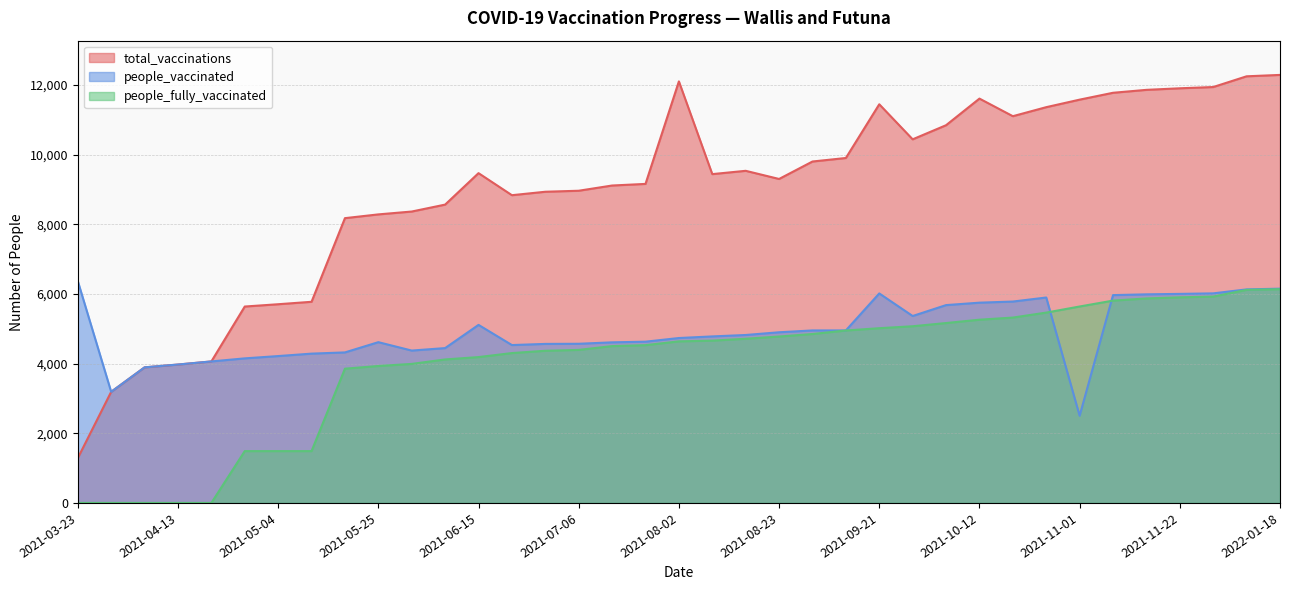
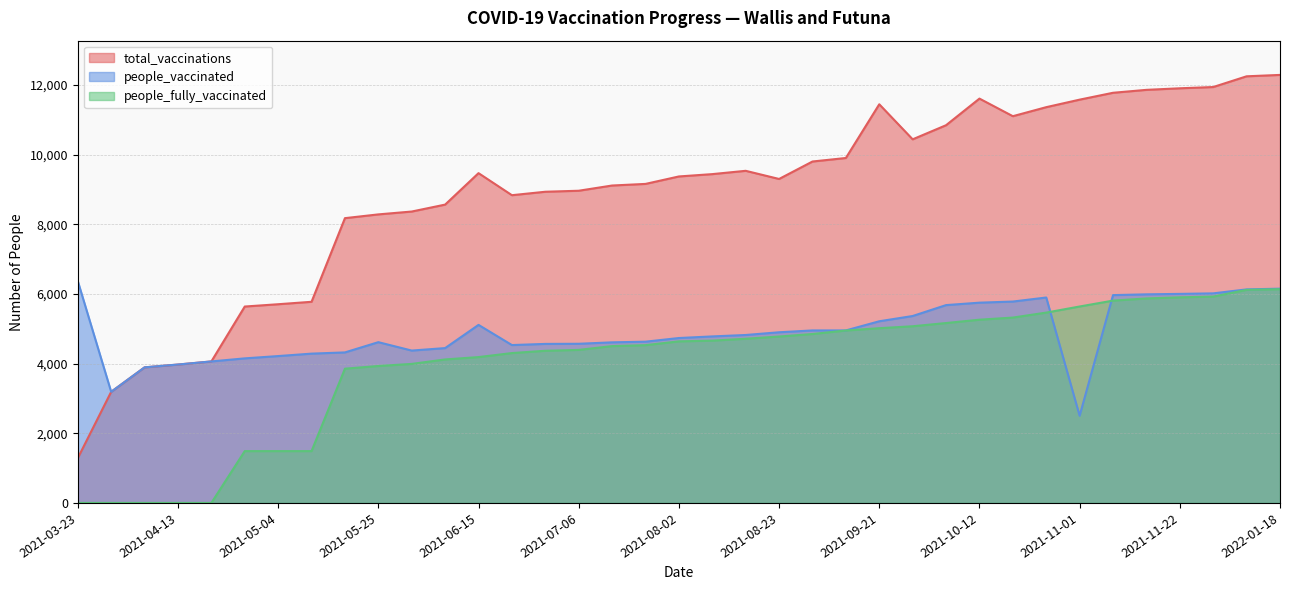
total_vaccinations, 2021-08-02: 12,100 -> 9,400
people_vaccinated, 2021-09-21: 6,000 -> 5,200
